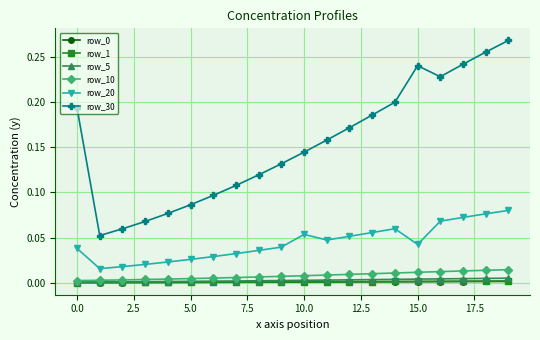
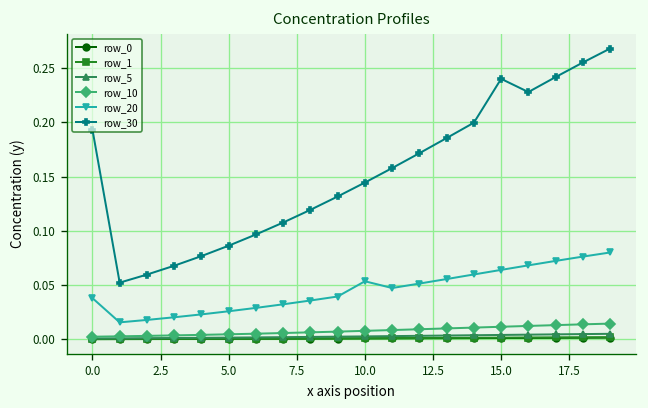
row_20, 15.0: 0.04 -> 0.06
